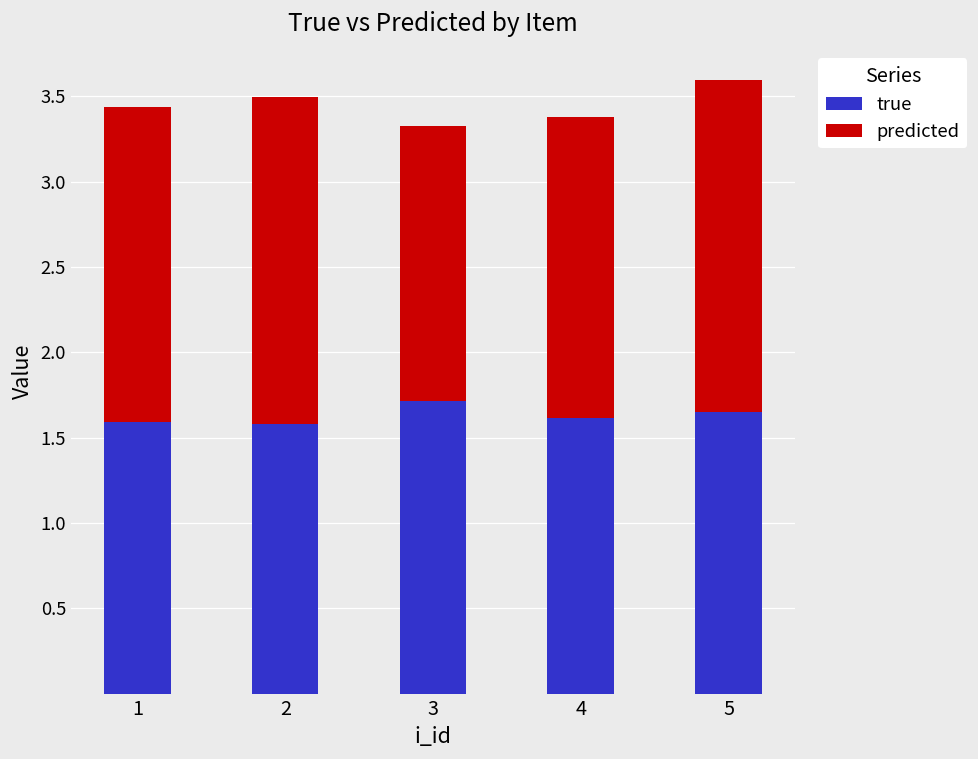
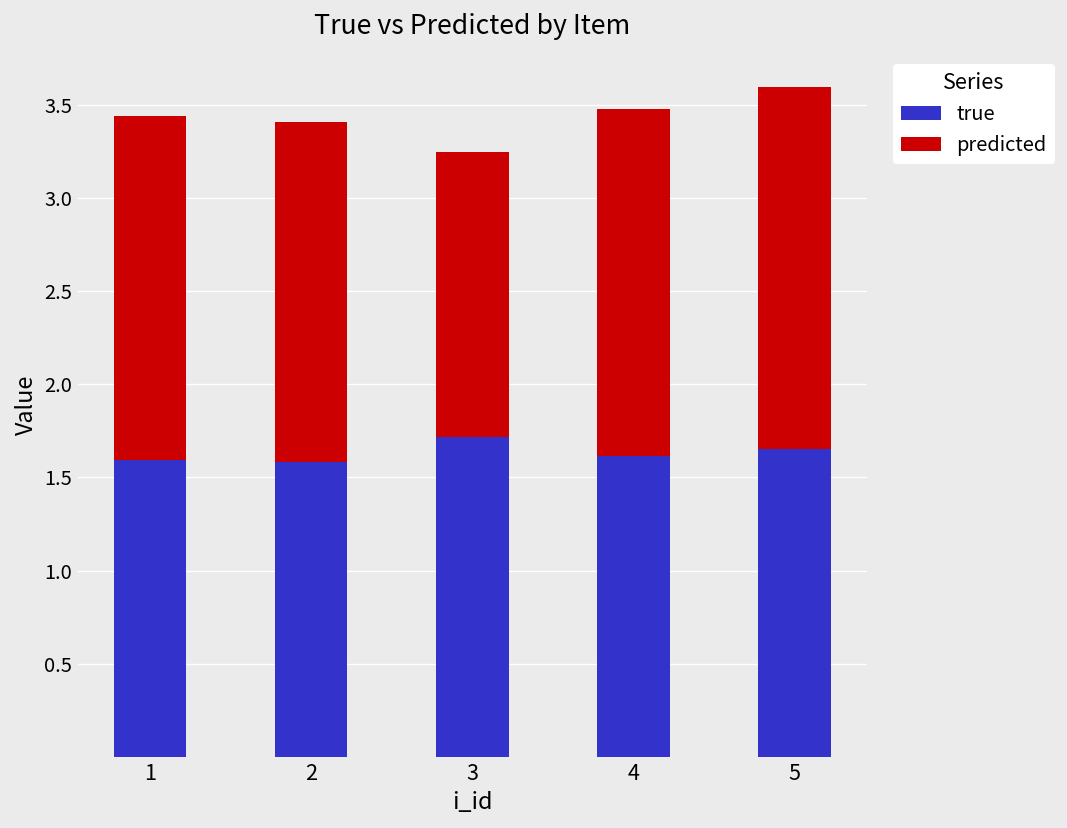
predicted, 2: 1.92 -> 1.83
predicted, 3: 1.61 -> 1.53
predicted, 4: 1.76 -> 1.86
